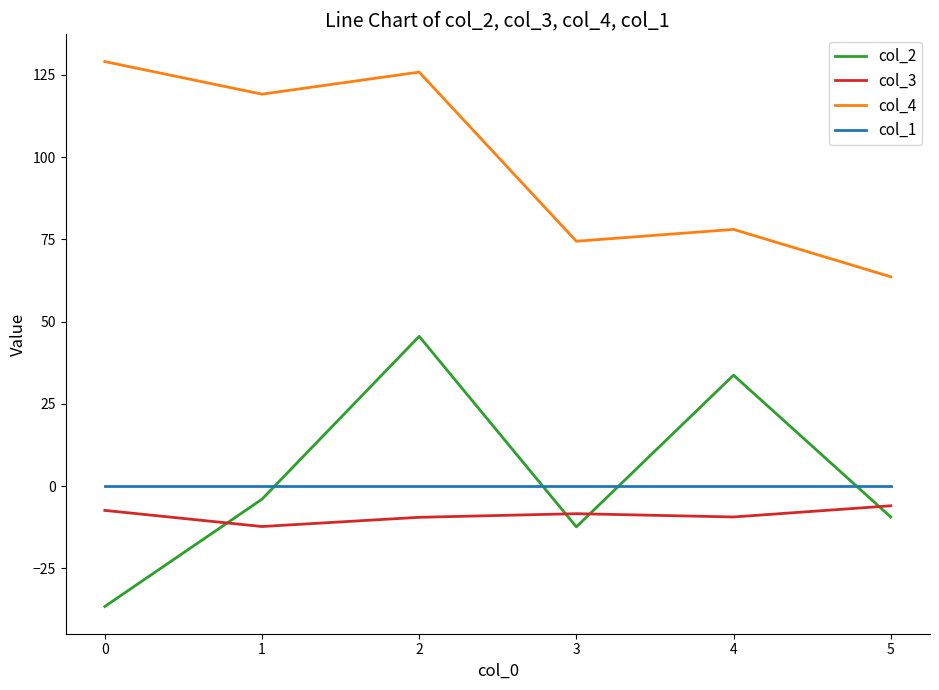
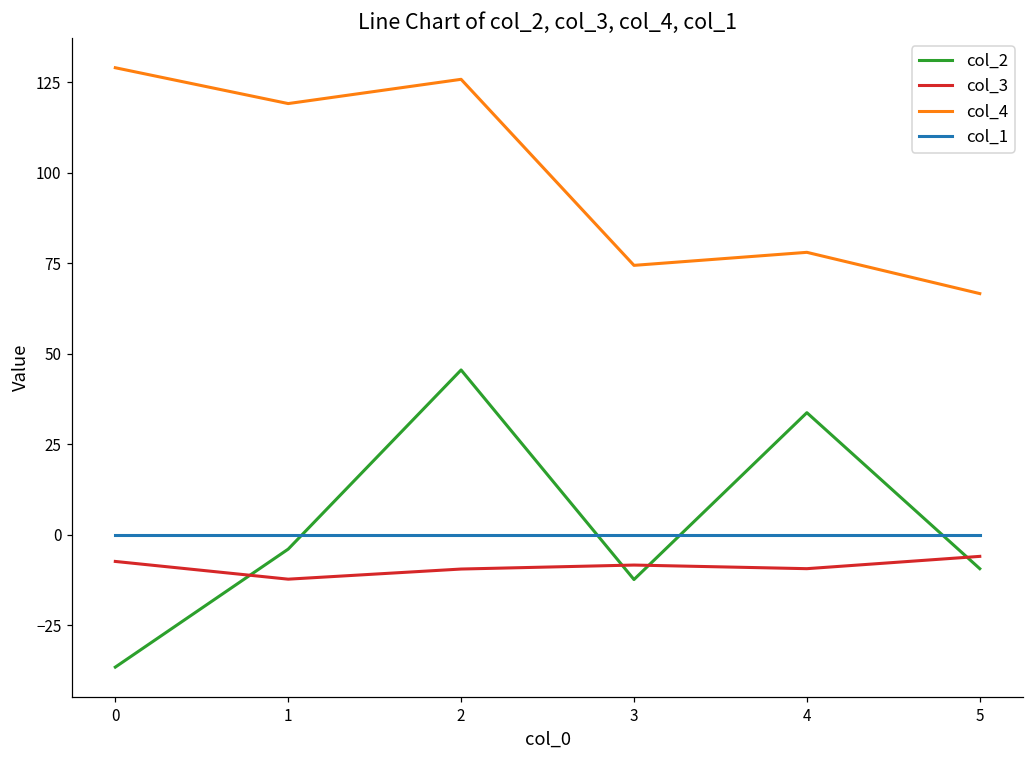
col_4, 5: 64 -> 67
